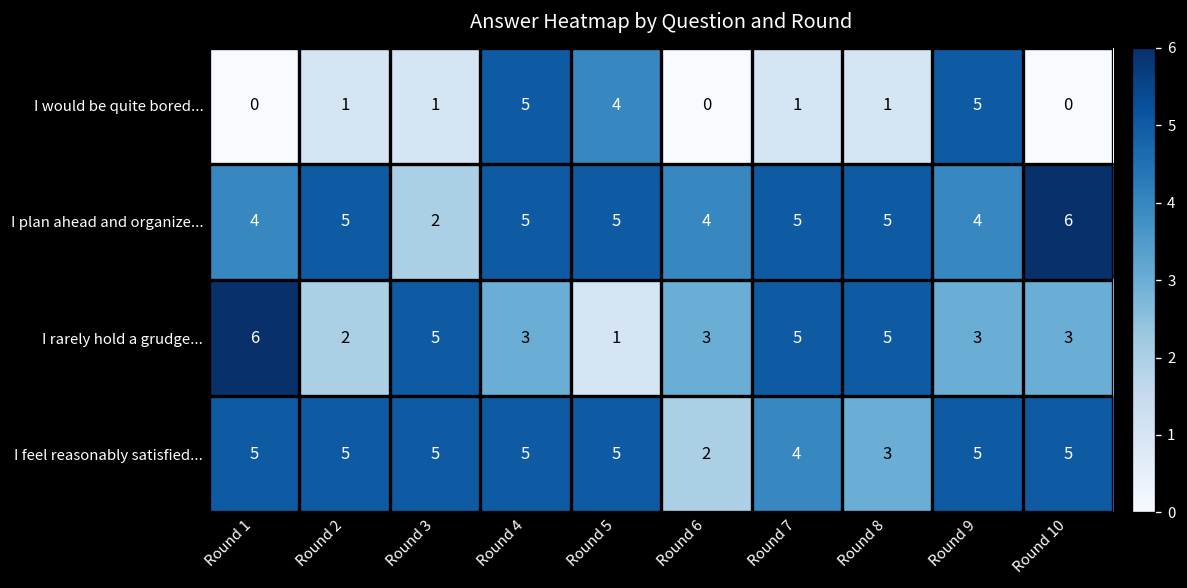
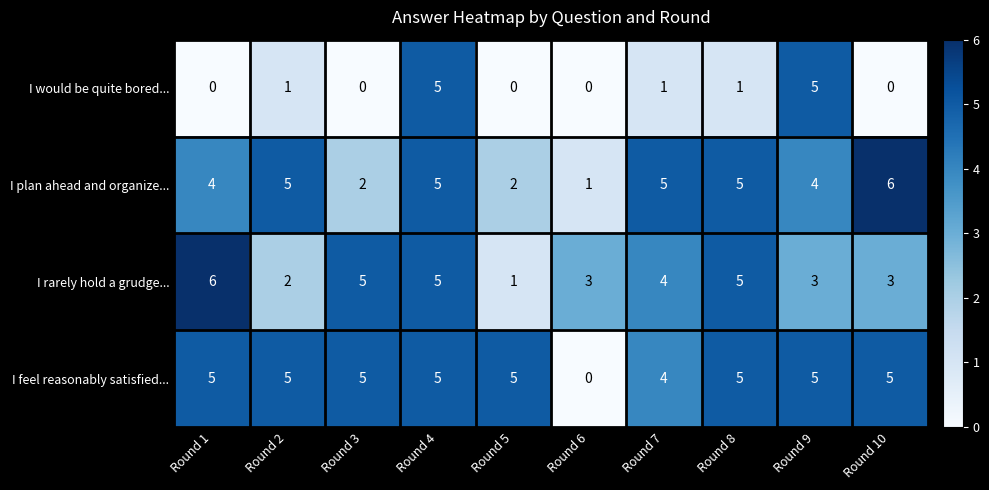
I would be quite bored..., Round 3: 1 -> 0
I would be quite bored..., Round 5: 4 -> 0
I plan ahead and organize..., Round 5: 5 -> 2
I plan ahead and organize..., Round 6: 4 -> 1
I rarely hold a grudge..., Round 4: 3 -> 5
I rarely hold a grudge..., Round 7: 5 -> 4
I feel reasonably satisfied..., Round 6: 2 -> 0
I feel reasonably satisfied..., Round 8: 3 -> 5
